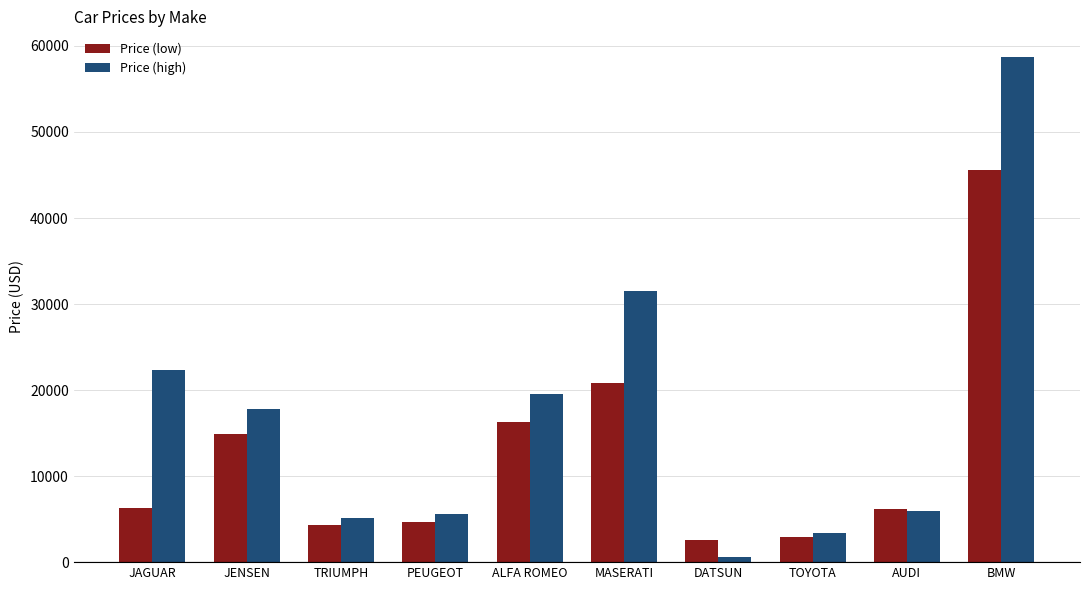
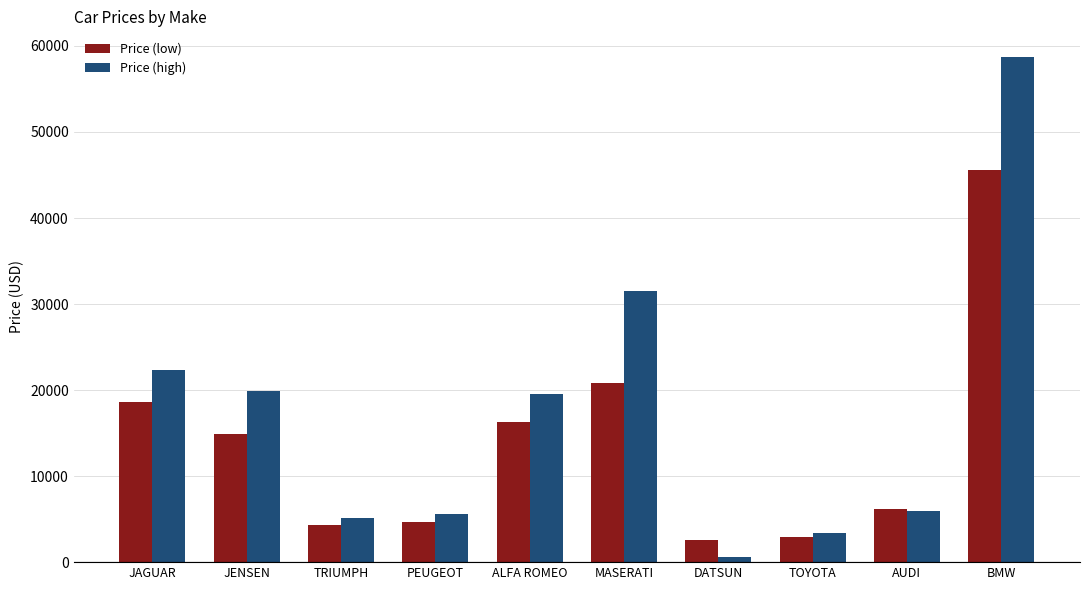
Price (low), JAGUAR: 6000 -> 19000
Price (high), JENSEN: 18000 -> 20000
